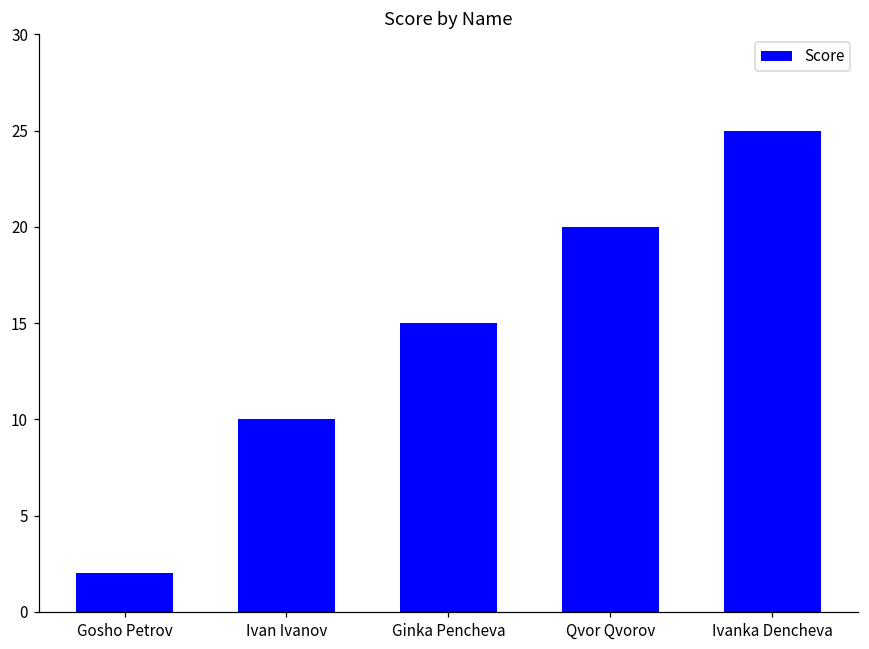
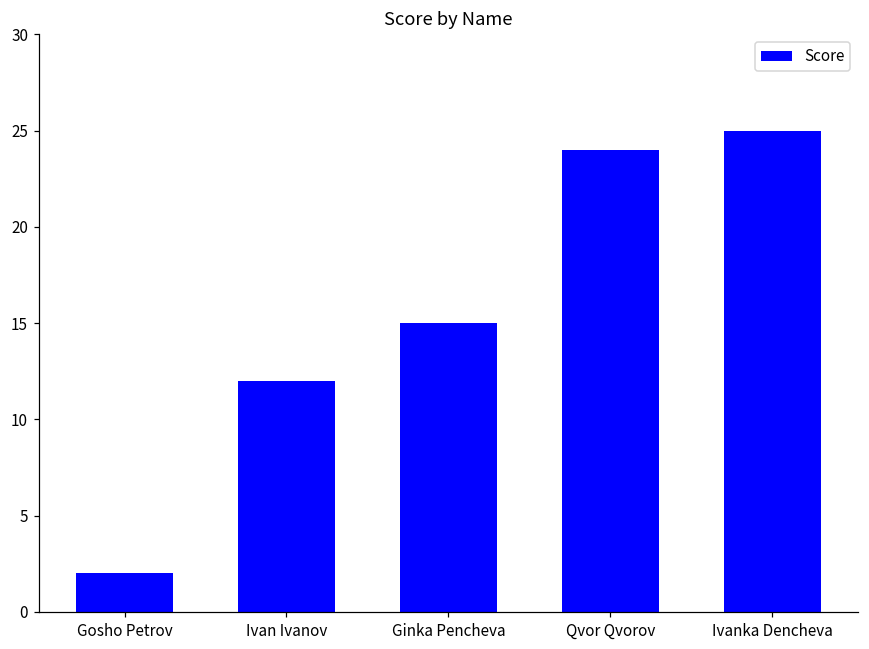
Ivan Ivanov: 10 -> 12
Qvor Qvorov: 20 -> 24
